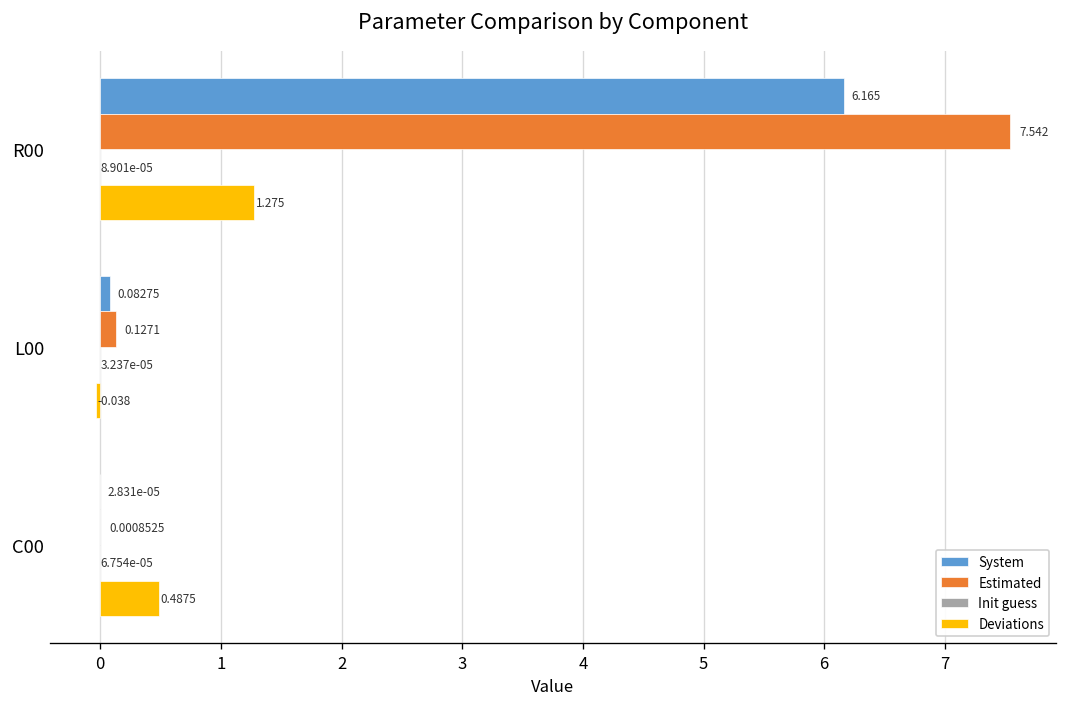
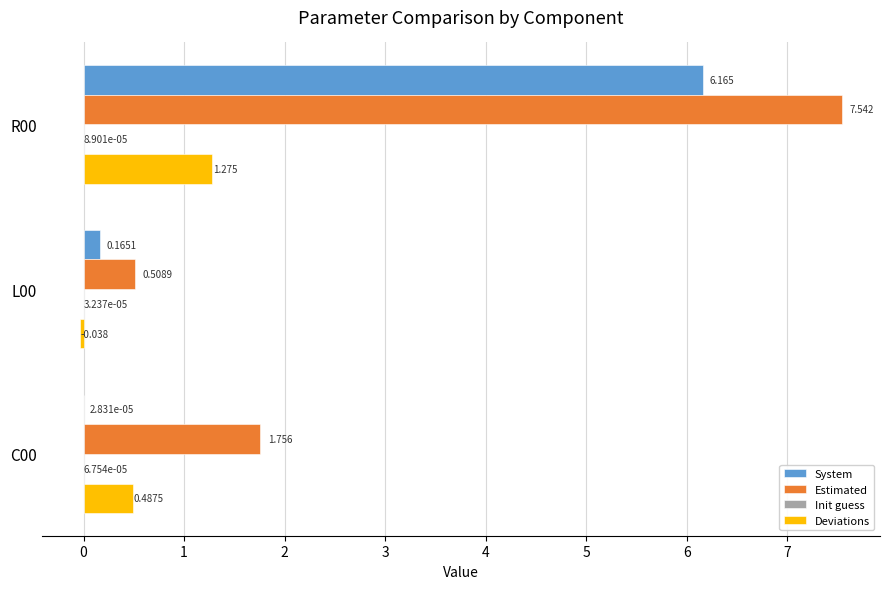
System, L00: 0.08275 -> 0.1651
Estimated, L00: 0.1271 -> 0.5089
Estimated, C00: 0.0008525 -> 1.756
